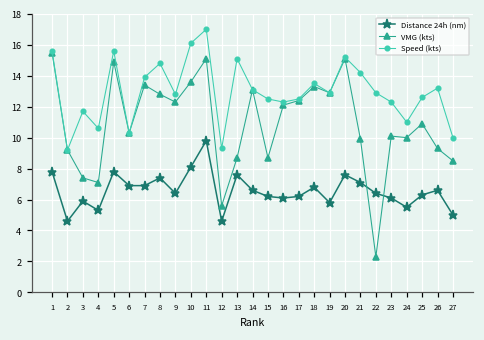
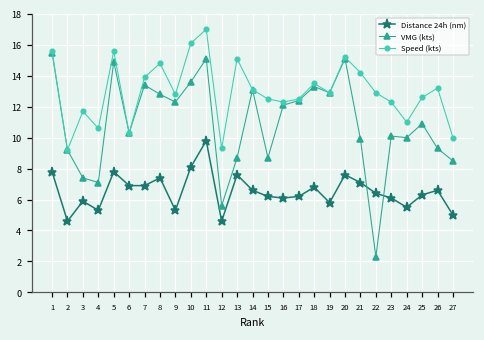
Distance 24h (nm), 9: 6.4 -> 5.3
